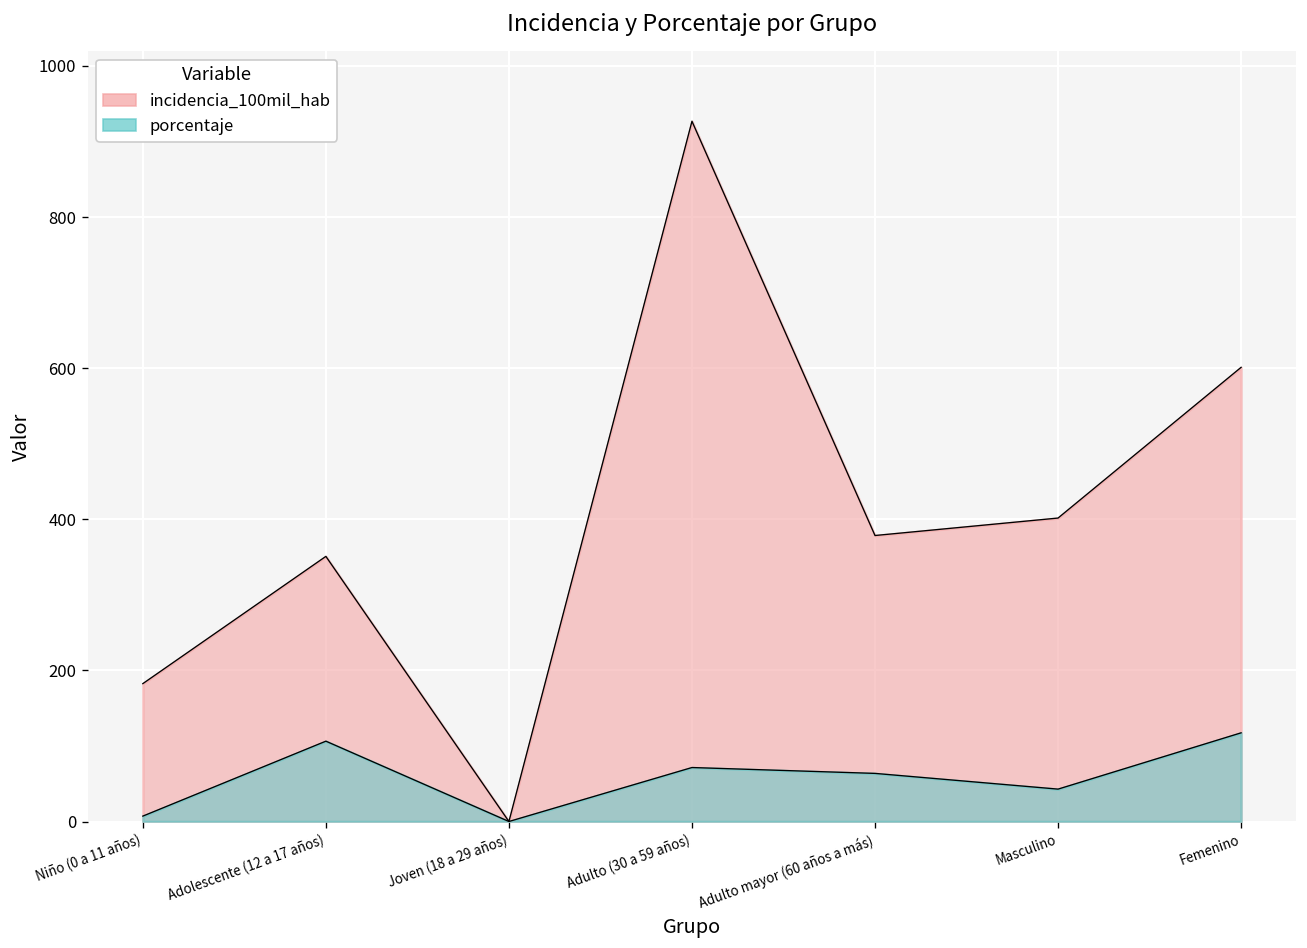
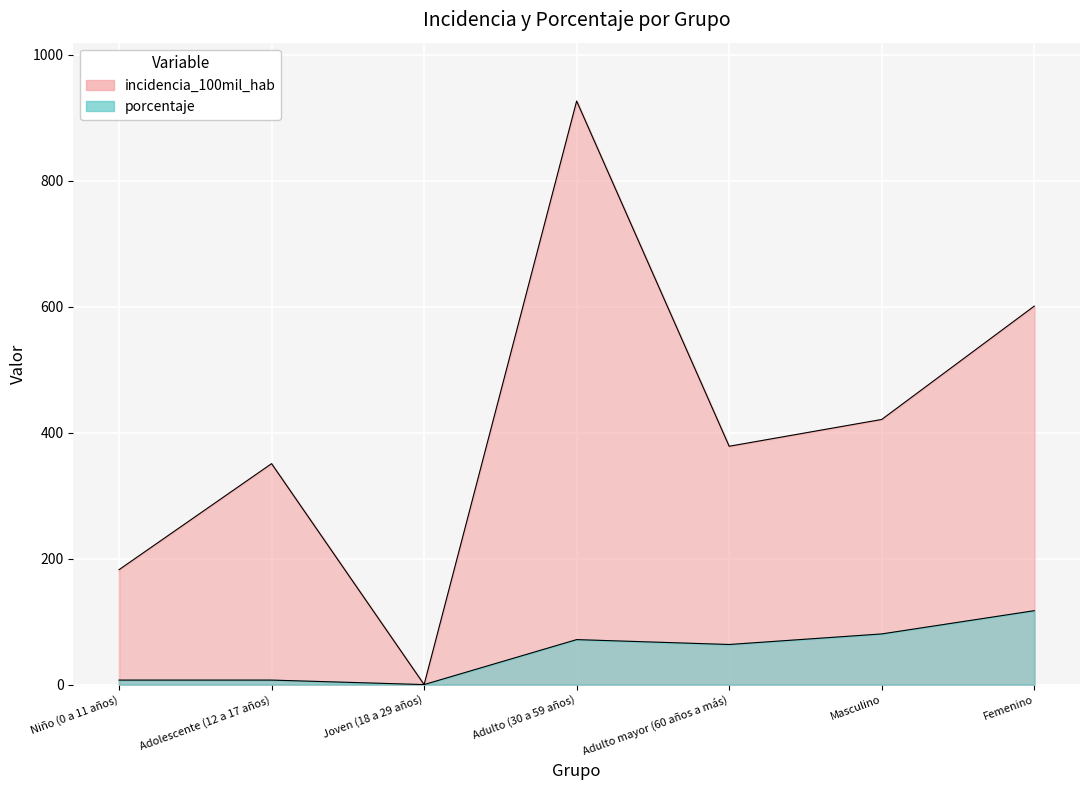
porcentaje, Adolescente (12 a 17 años): 110 -> 10
incidencia_100mil_hab, Masculino: 400 -> 420
porcentaje, Masculino: 40 -> 80
